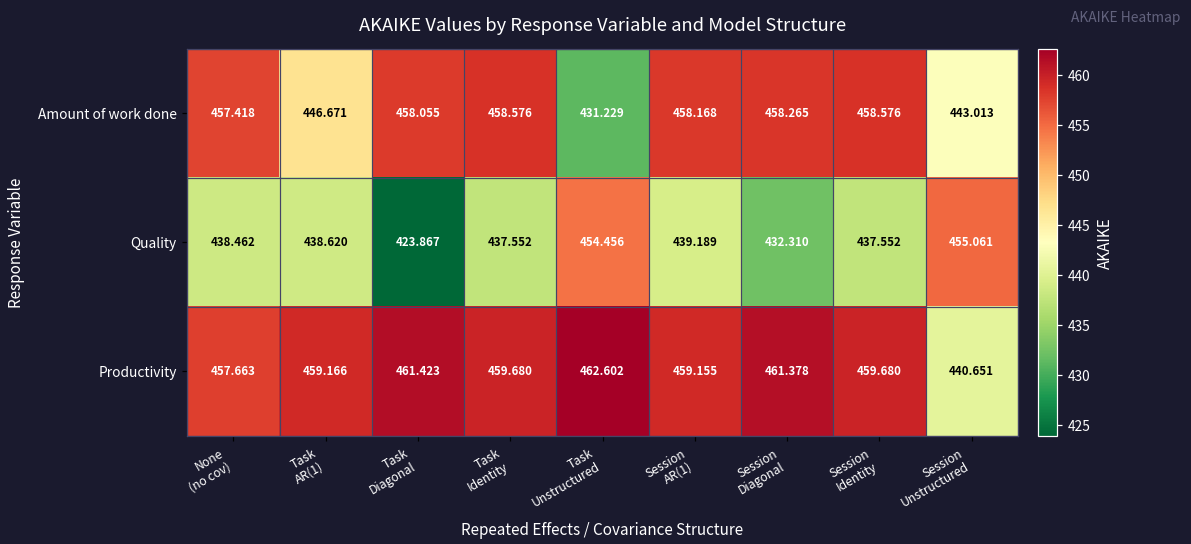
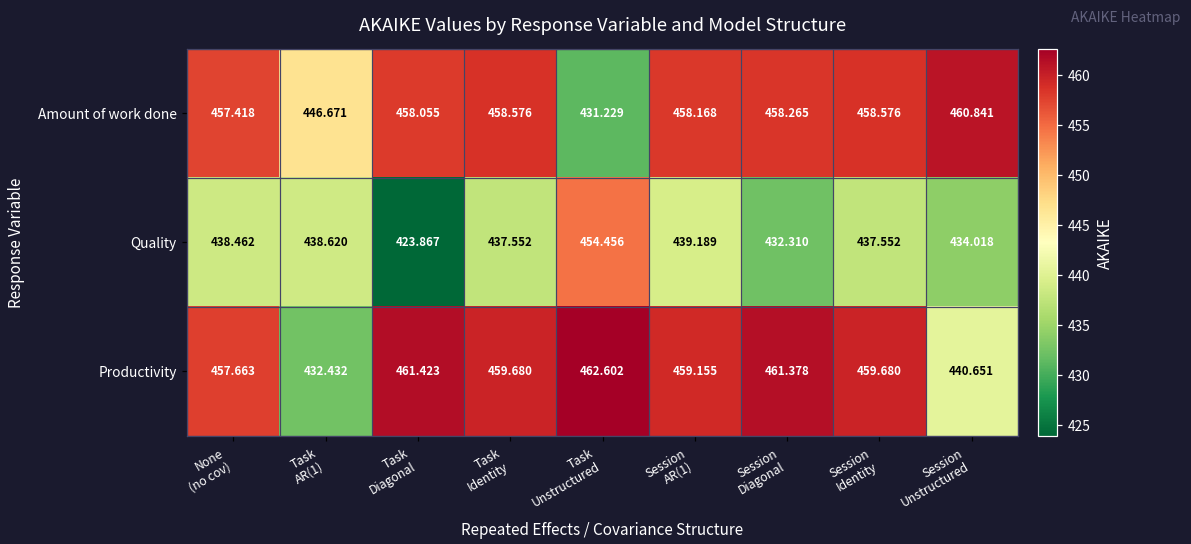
Amount of work done, Session Unstructured: 443.013 -> 460.841
Quality, Session Unstructured: 455.061 -> 434.018
Productivity, Task AR(1): 459.166 -> 432.432
